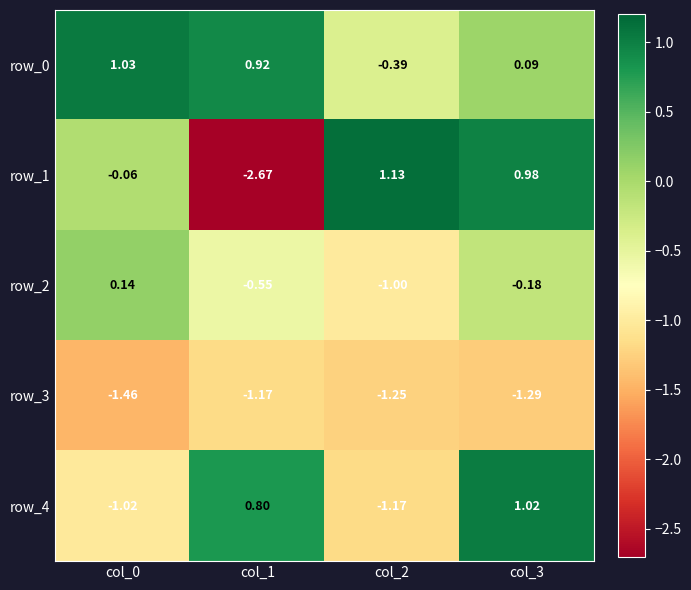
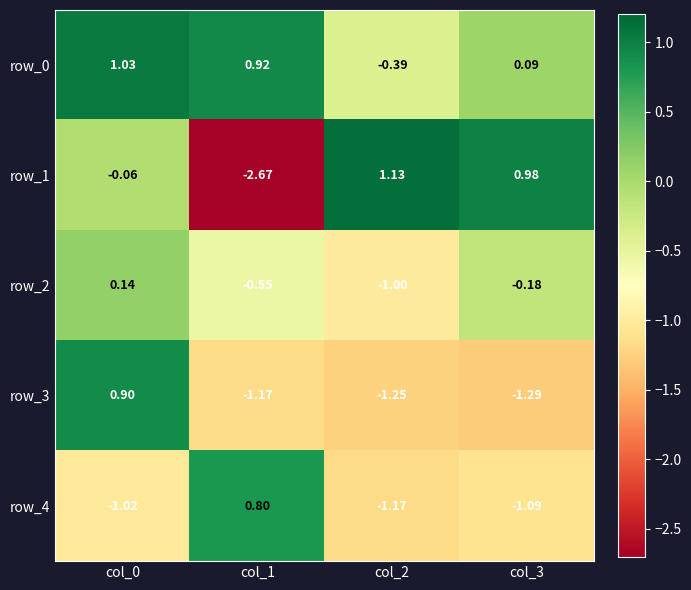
row_3, col_0: -1.46 -> 0.90
row_4, col_3: 1.02 -> -1.09
